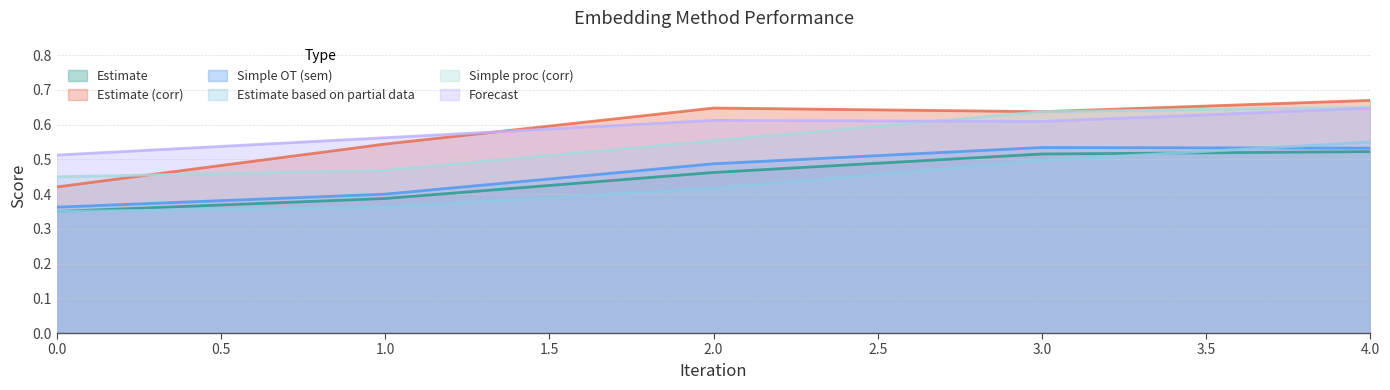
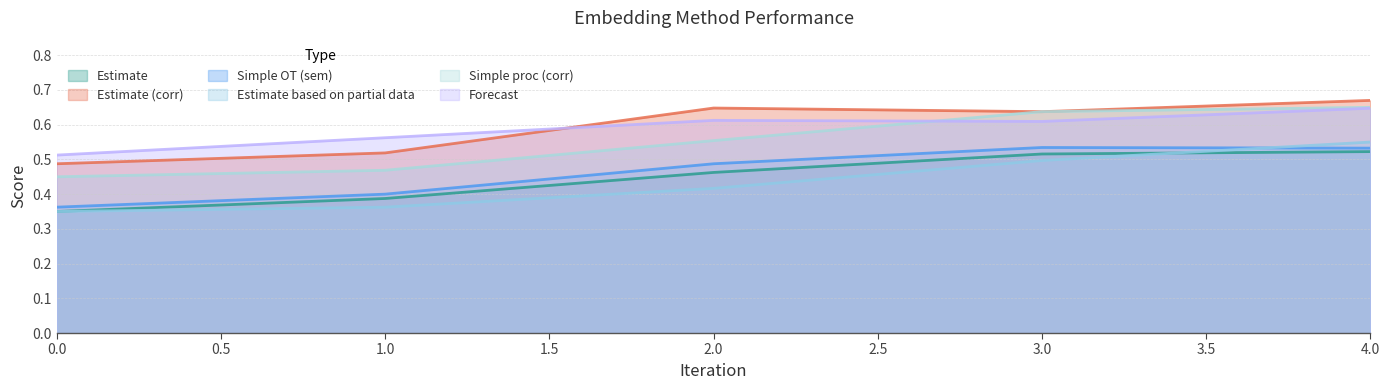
Estimate (corr), 0.0: 0.42 -> 0.49
Estimate (corr), 1.0: 0.54 -> 0.52
